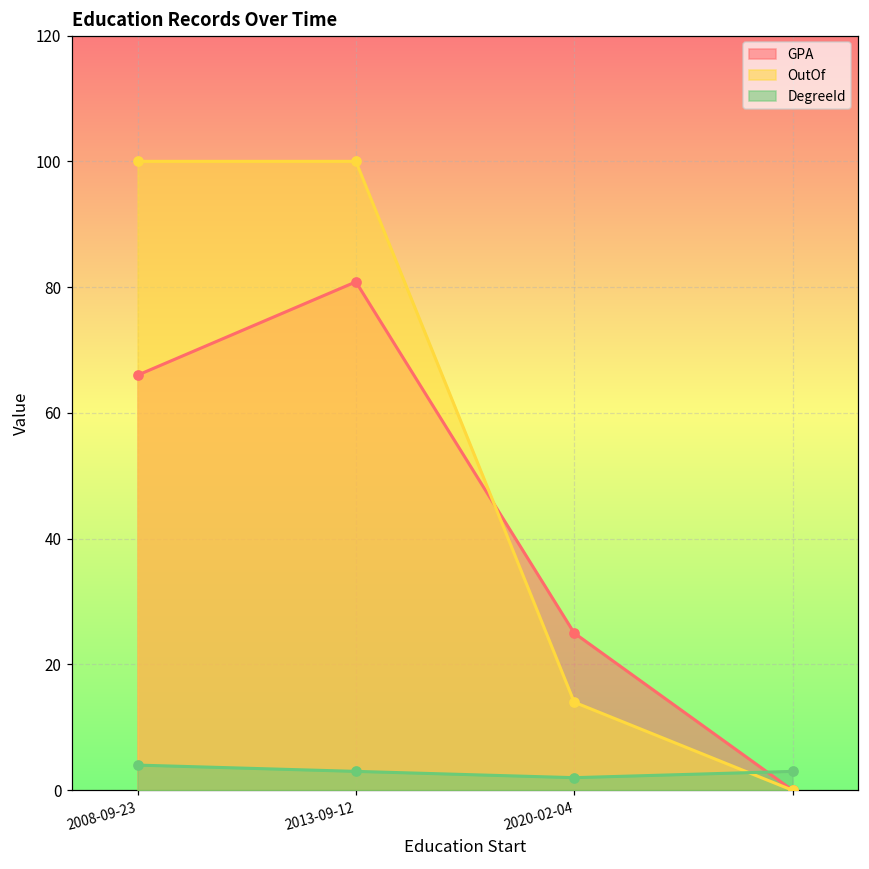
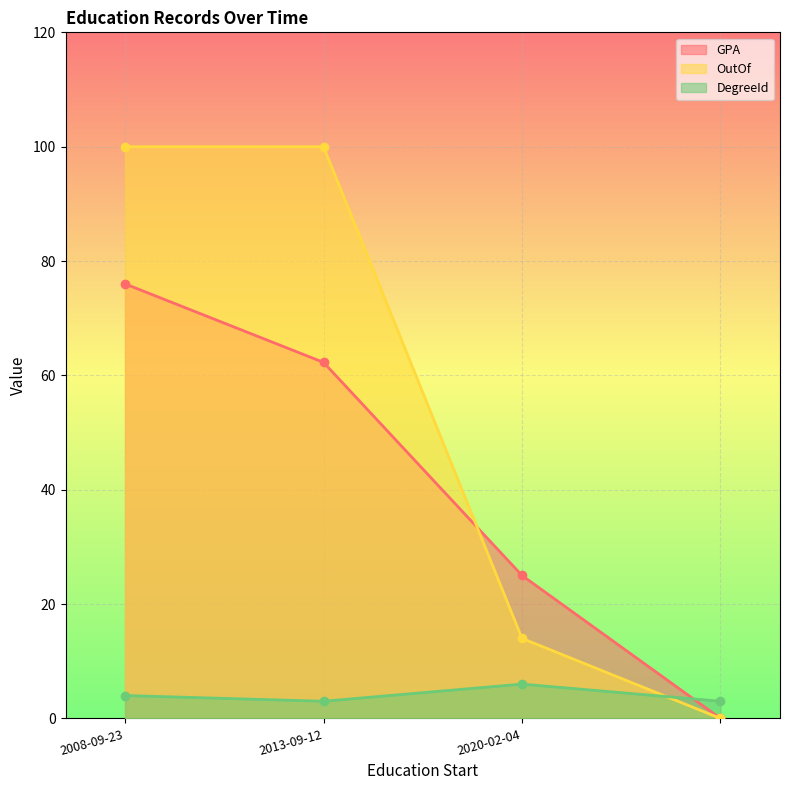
GPA, 2008-09-23: 66 -> 76
GPA, 2013-09-12: 81 -> 62
DegreeId, 2020-02-04: 2 -> 6
